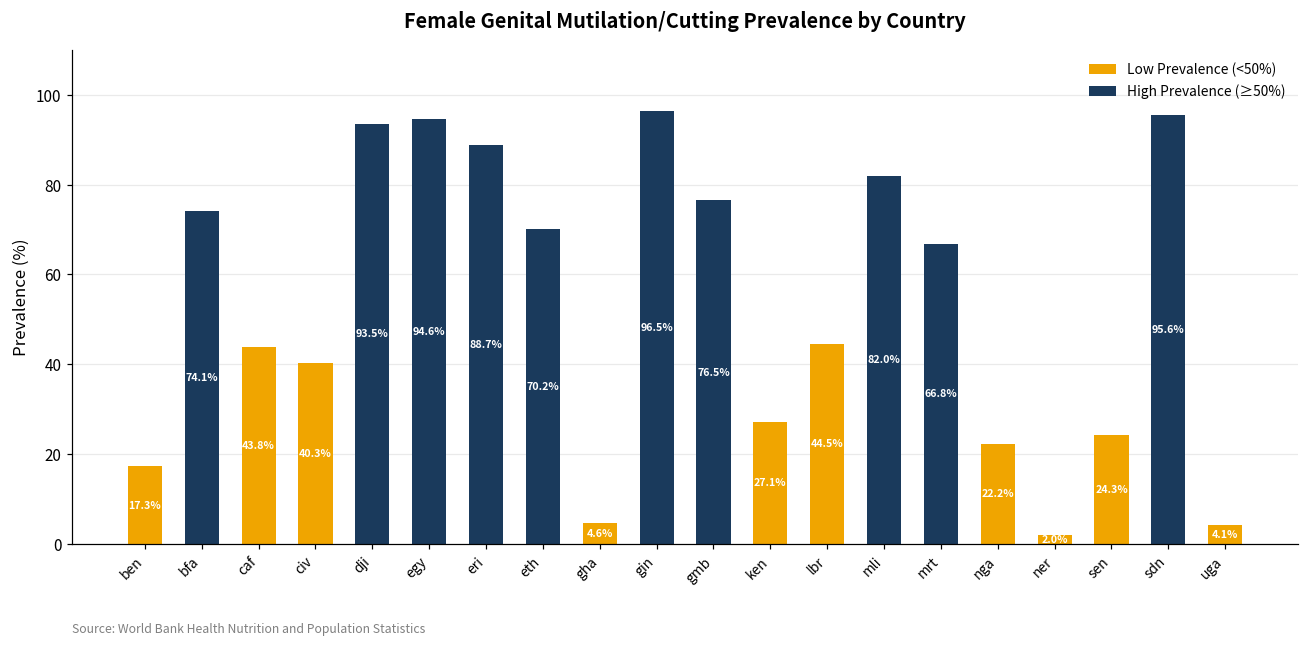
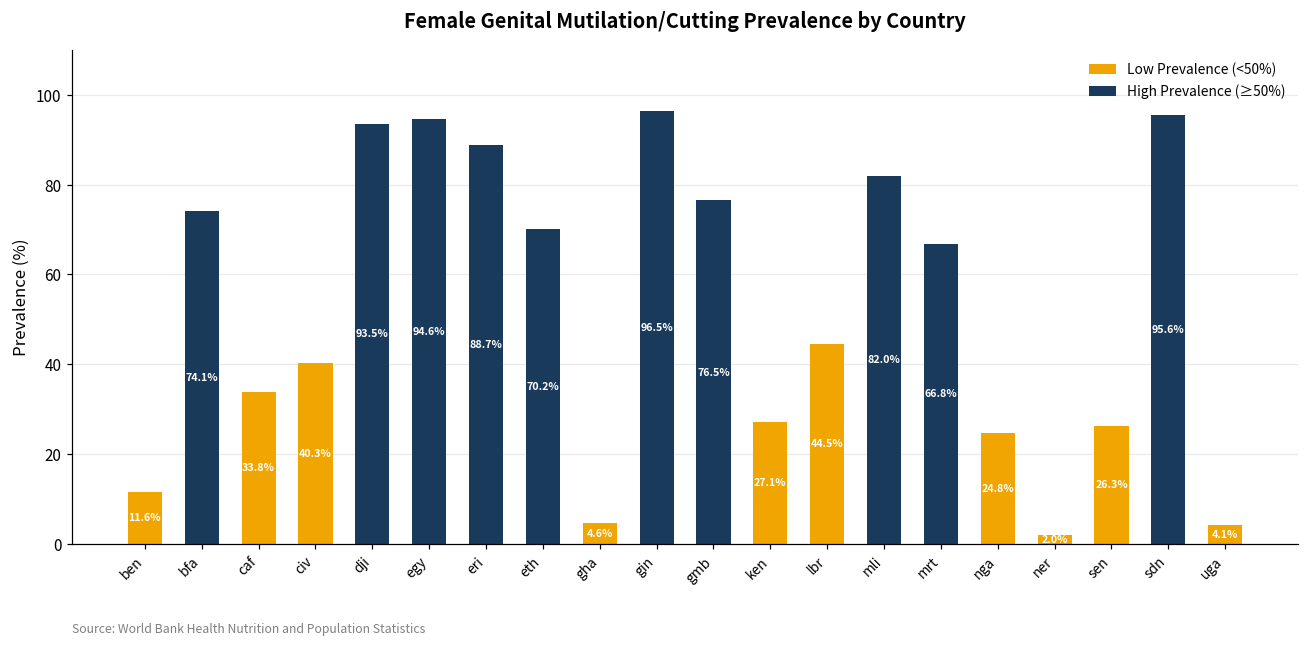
Low Prevalence (<50%), ben: 17.3% -> 11.6%
Low Prevalence (<50%), caf: 43.8% -> 33.8%
Low Prevalence (<50%), nga: 22.2% -> 24.8%
Low Prevalence (<50%), sen: 24.3% -> 26.3%
